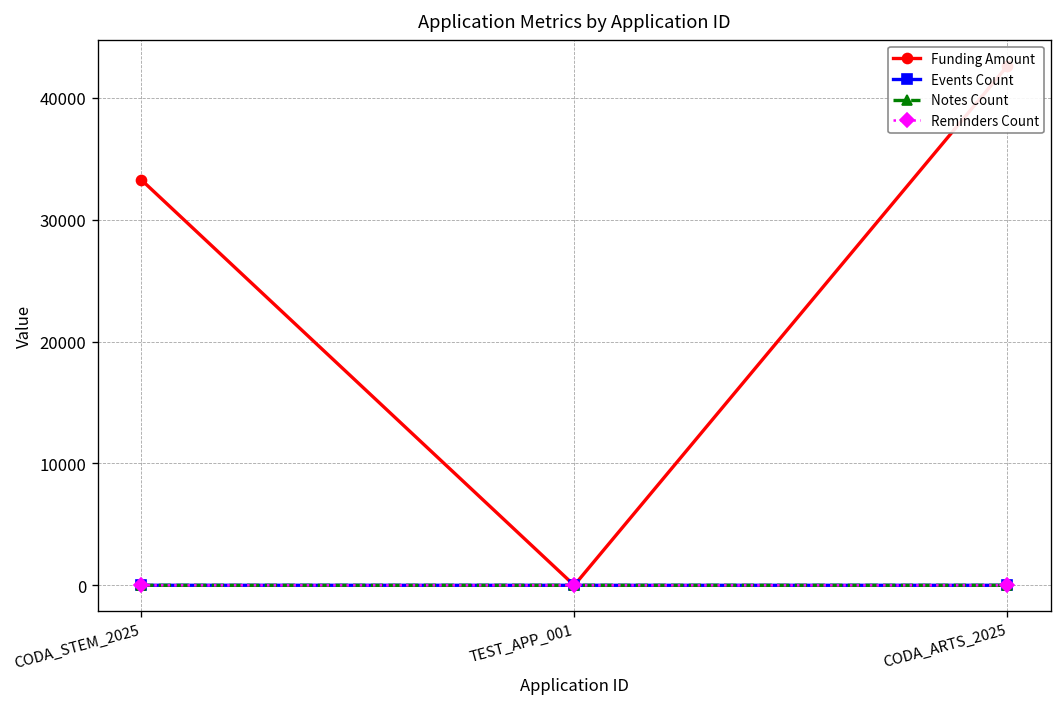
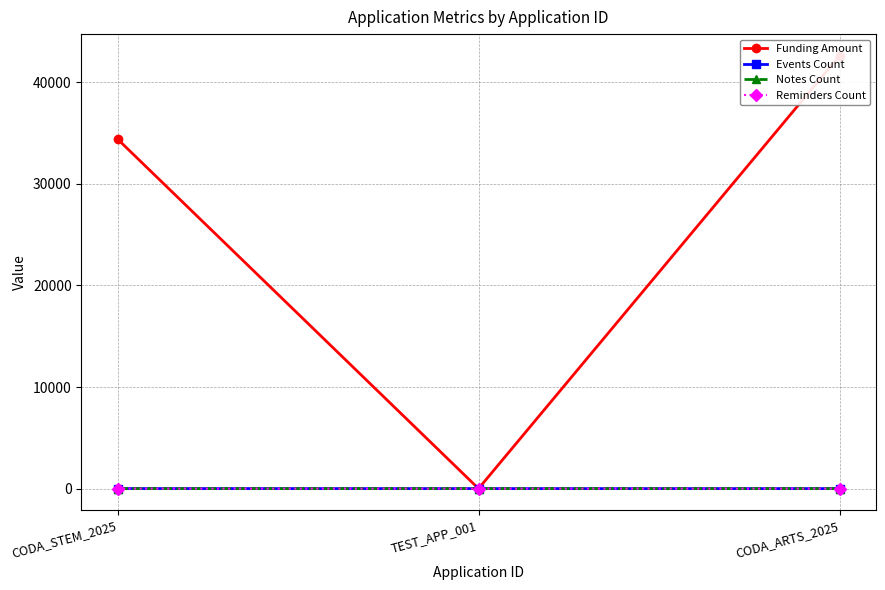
Funding Amount, CODA_STEM_2025: 33300 -> 34400
